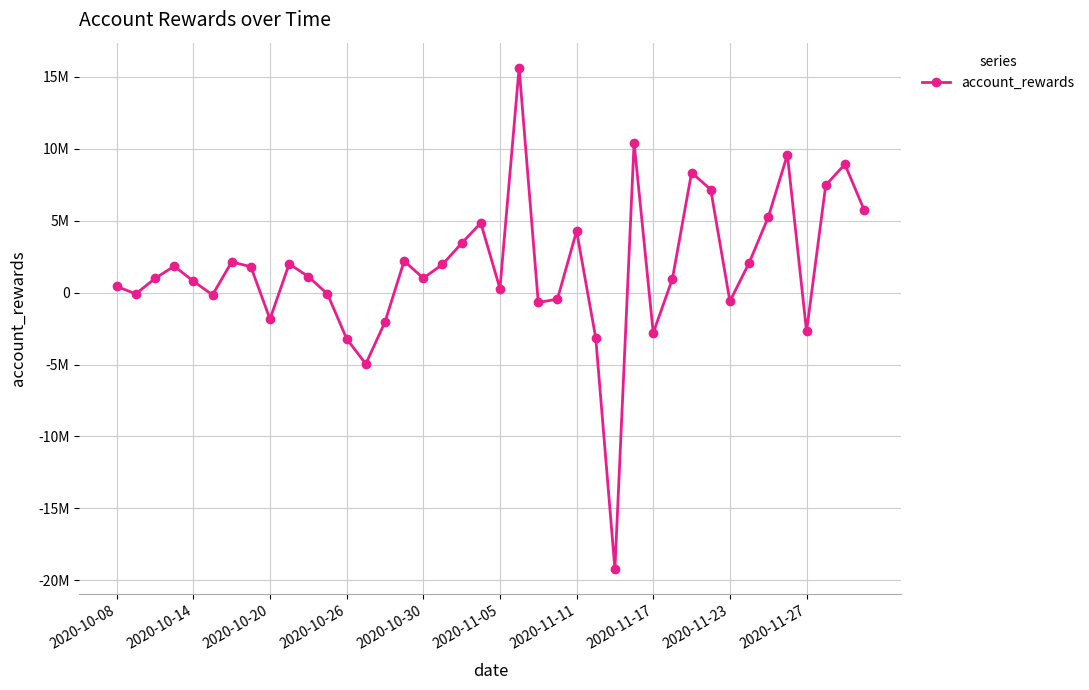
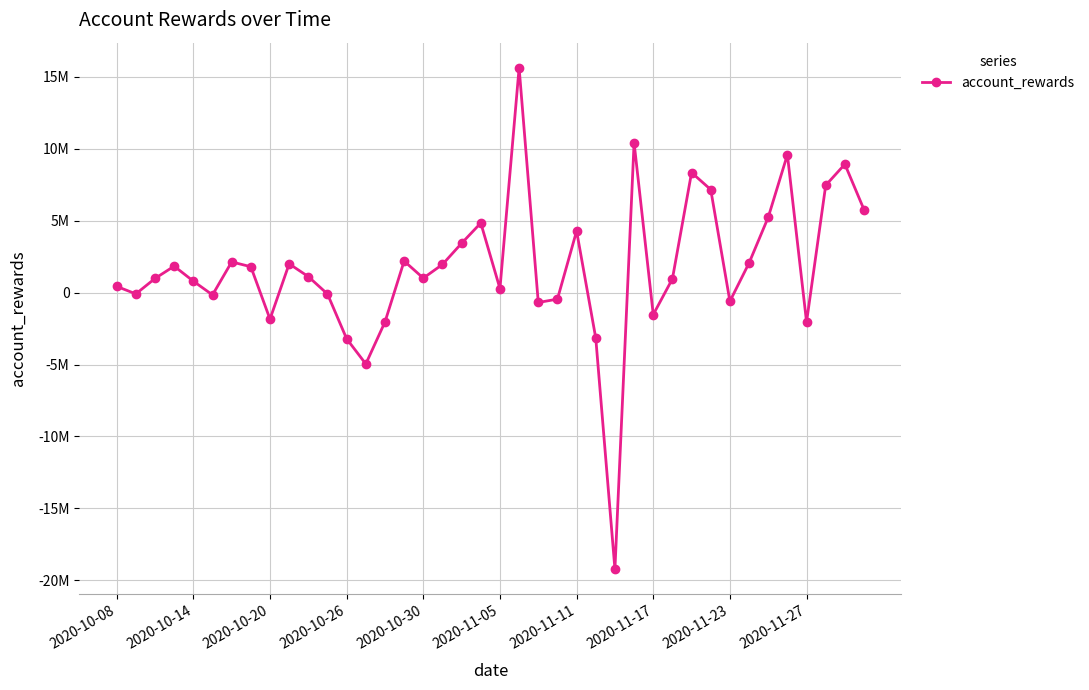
2020-11-17: -2800000 -> -1500000
2020-11-27: -2700000 -> -2000000
